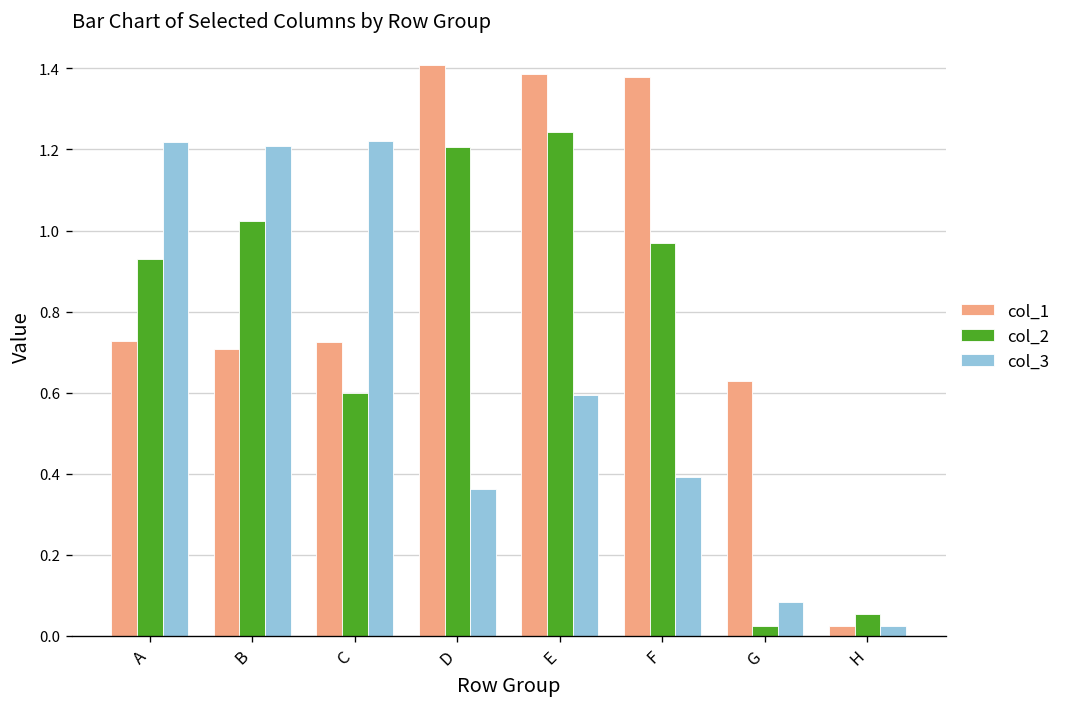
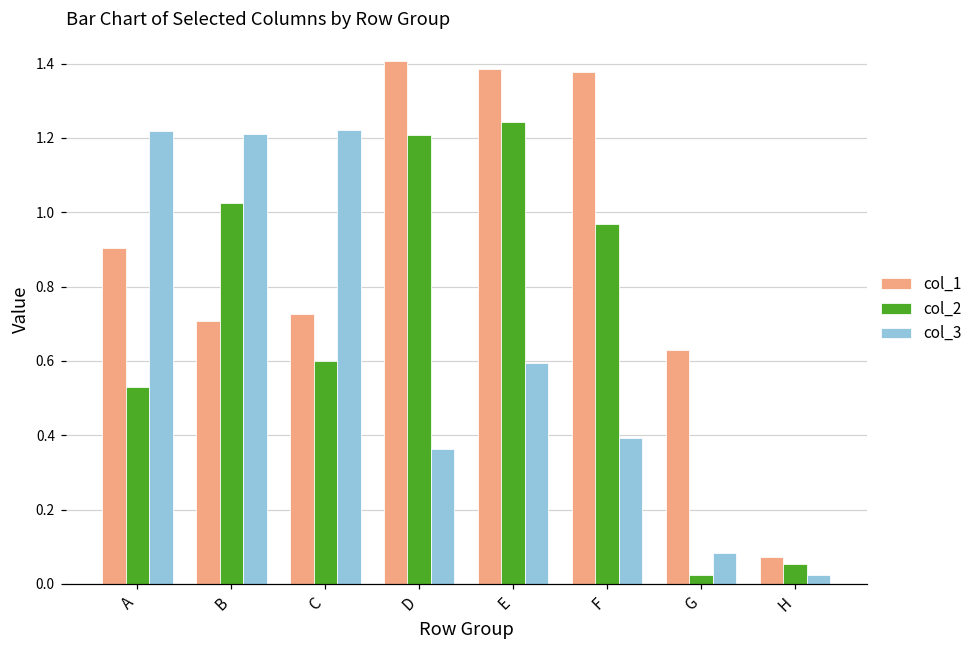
col_1, A: 0.73 -> 0.90
col_2, A: 0.93 -> 0.53
col_1, H: 0.02 -> 0.07
